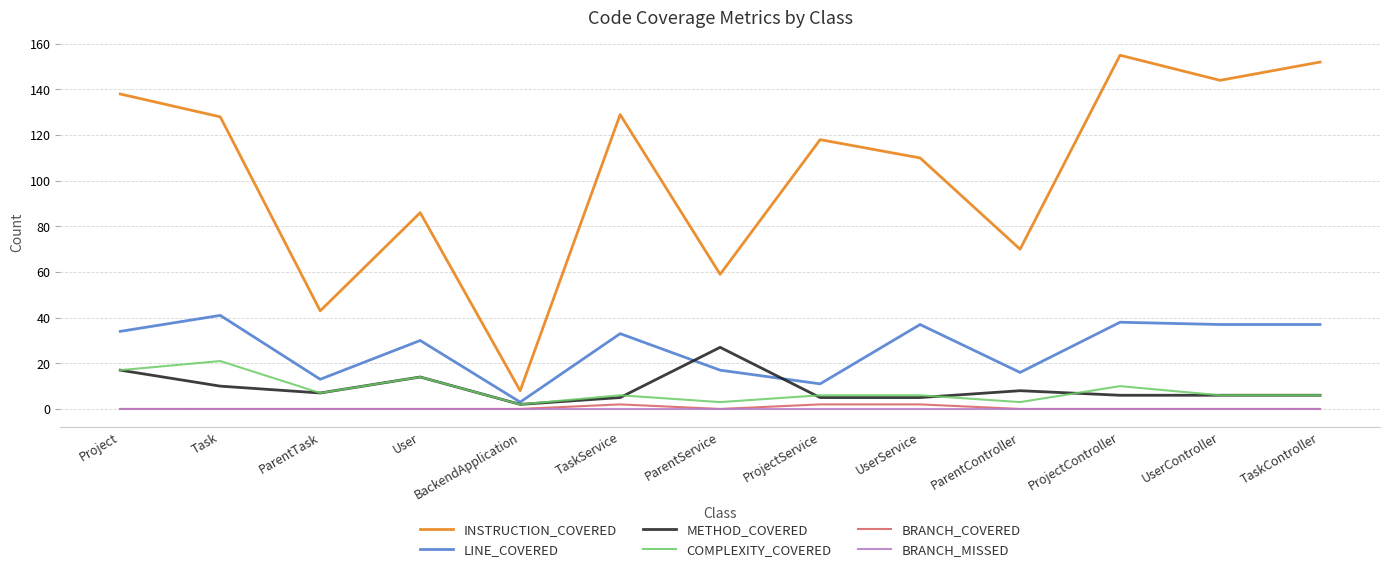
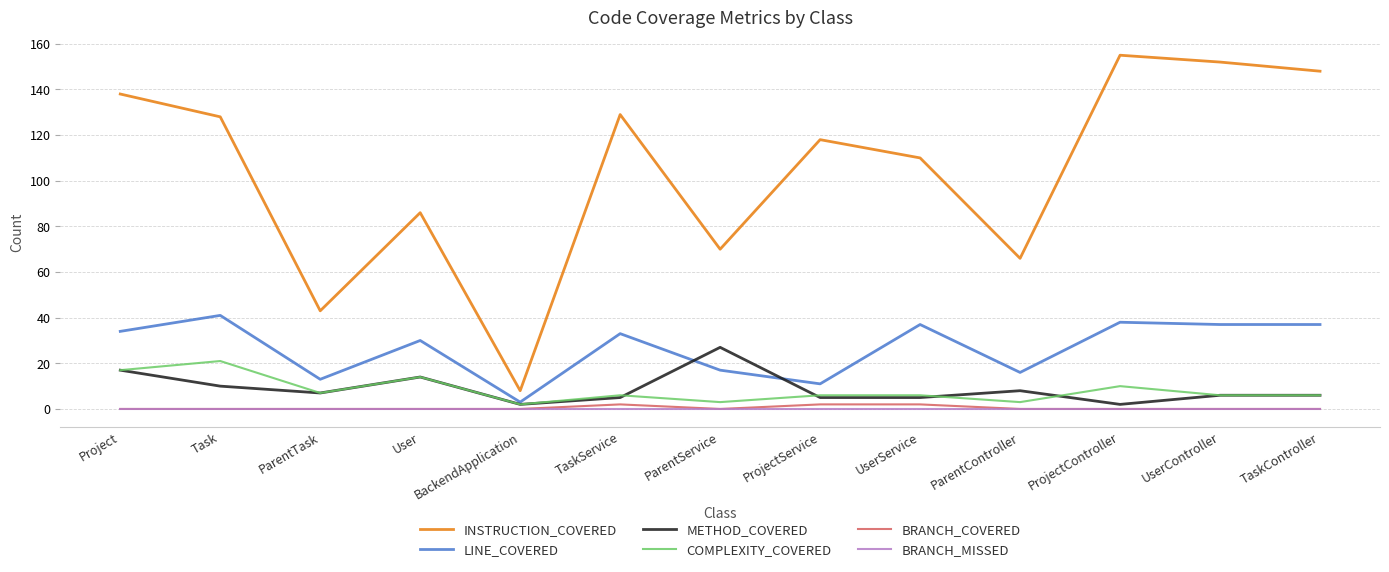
INSTRUCTION_COVERED, ParentService: 59 -> 70
INSTRUCTION_COVERED, ParentController: 70 -> 66
METHOD_COVERED, ProjectController: 6 -> 2
INSTRUCTION_COVERED, UserController: 144 -> 152
INSTRUCTION_COVERED, TaskController: 152 -> 148
